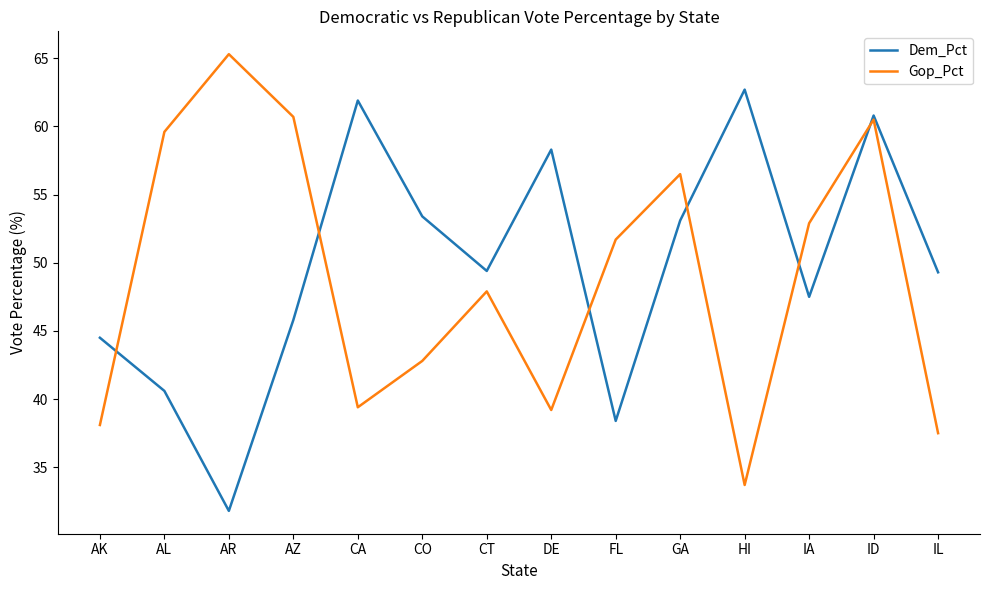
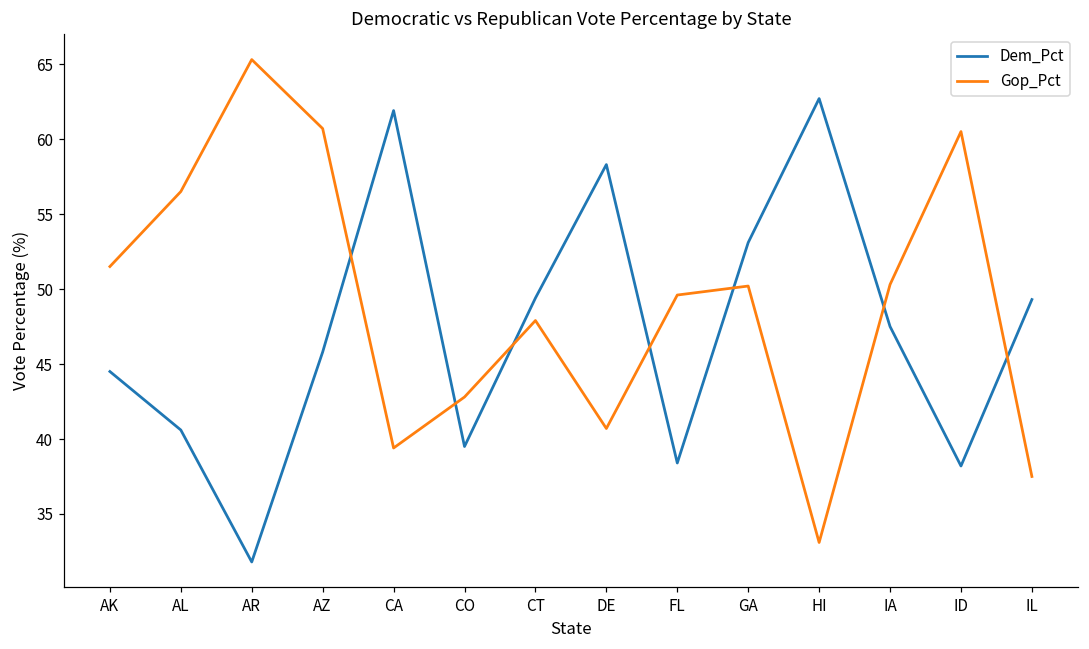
Gop_Pct, AK: 38.1 -> 51.5
Gop_Pct, AL: 59.6 -> 56.5
Dem_Pct, CO: 53.4 -> 39.5
Gop_Pct, DE: 39.2 -> 40.7
Gop_Pct, FL: 51.7 -> 49.6
Gop_Pct, GA: 56.5 -> 50.2
Gop_Pct, HI: 33.7 -> 33.1
Gop_Pct, IA: 52.9 -> 50.3
Dem_Pct, ID: 60.8 -> 38.2
